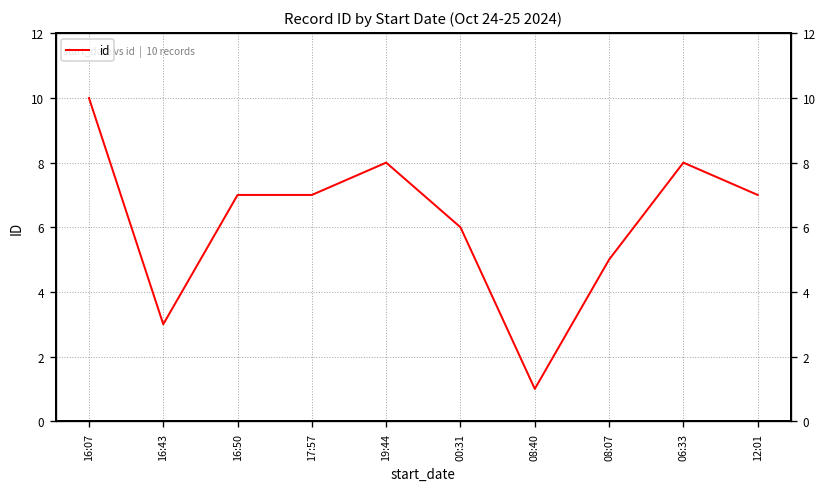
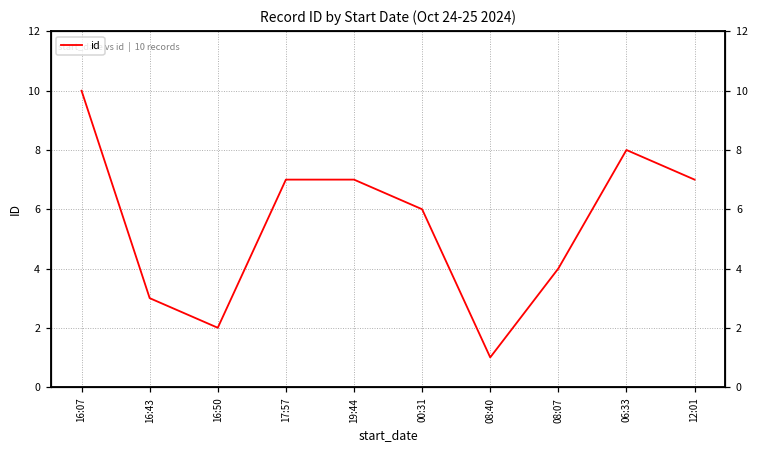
16:50: 7 -> 2
19:44: 8 -> 7
08:07: 5 -> 4
